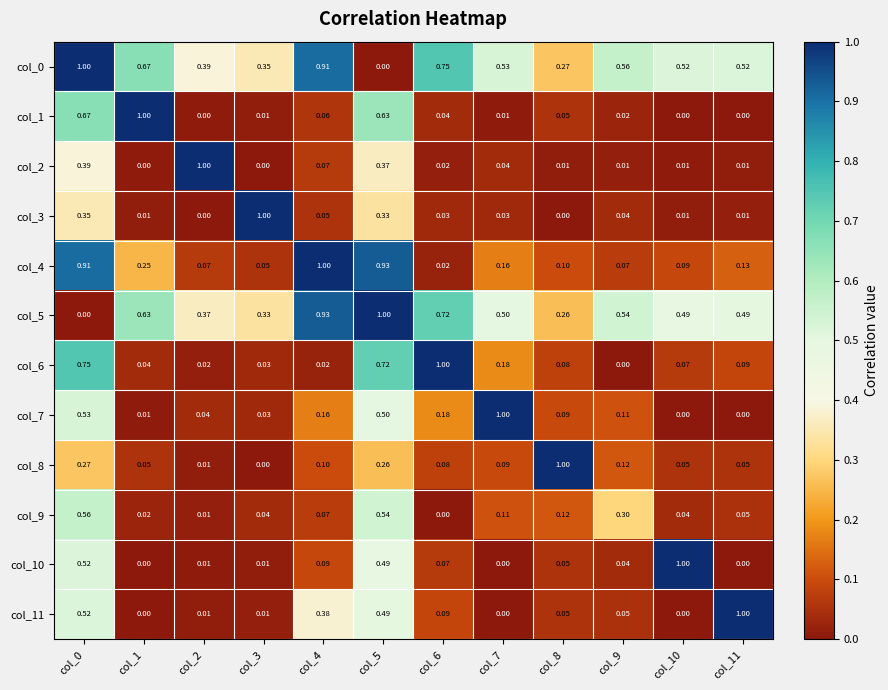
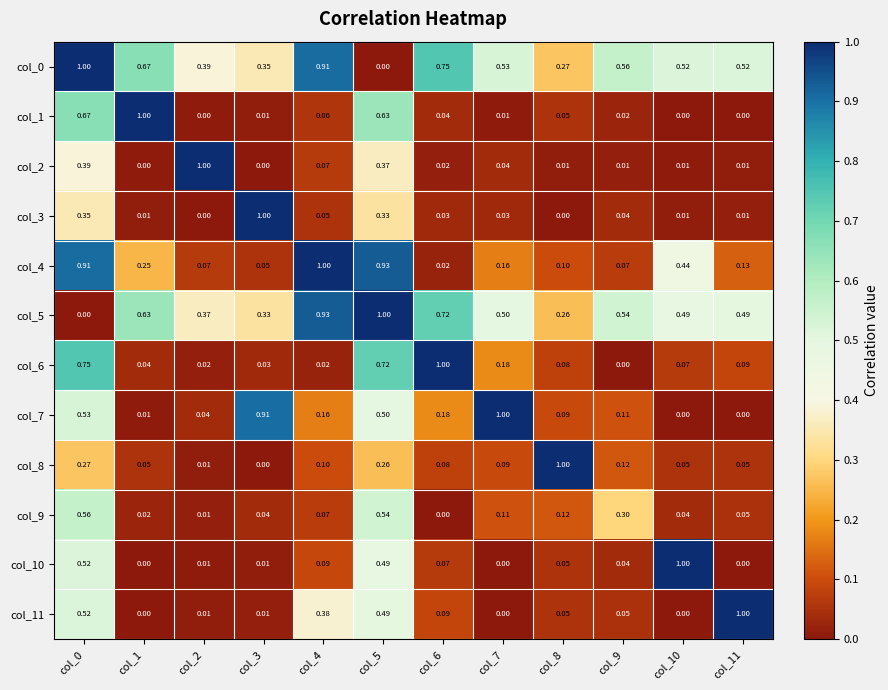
col_4, col_10: 0.09 -> 0.44
col_7, col_3: 0.03 -> 0.91
